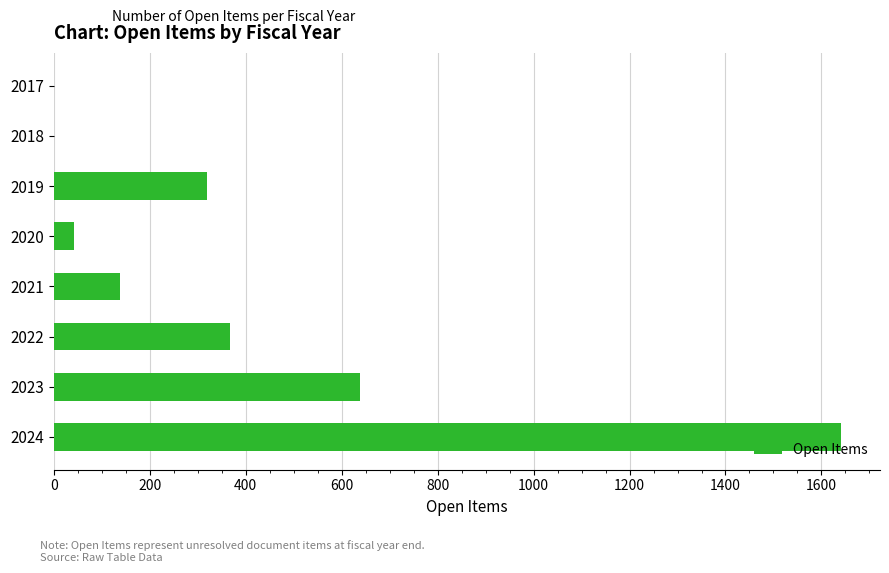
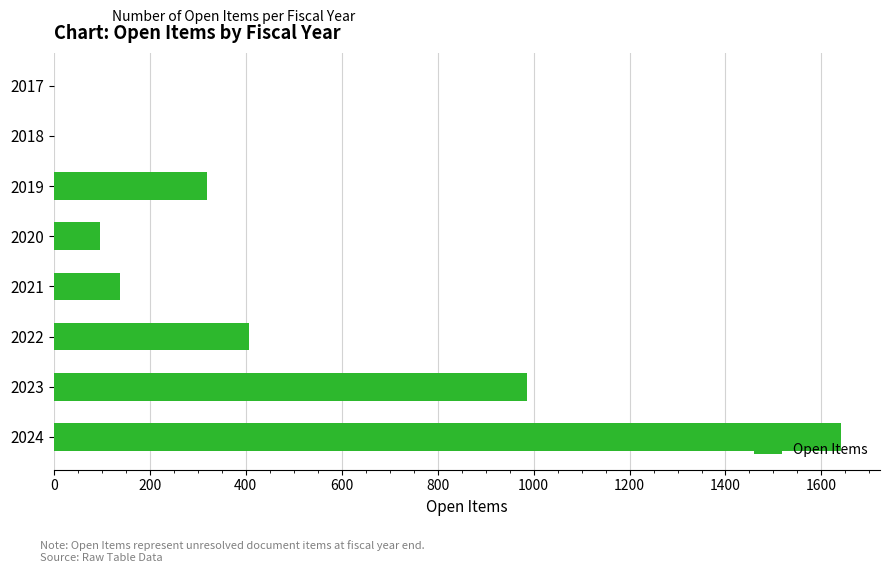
2020: 40 -> 100
2022: 370 -> 410
2023: 640 -> 990
